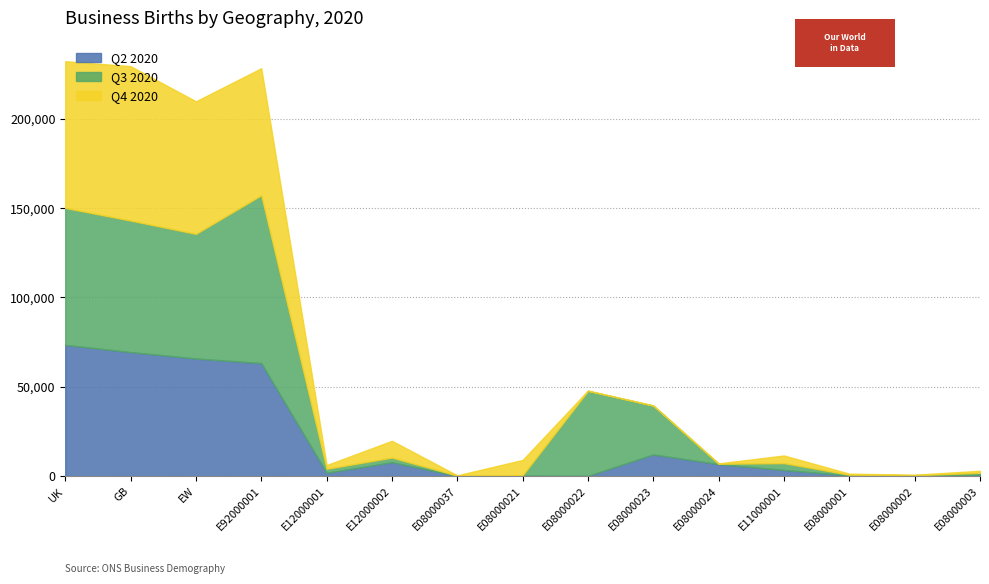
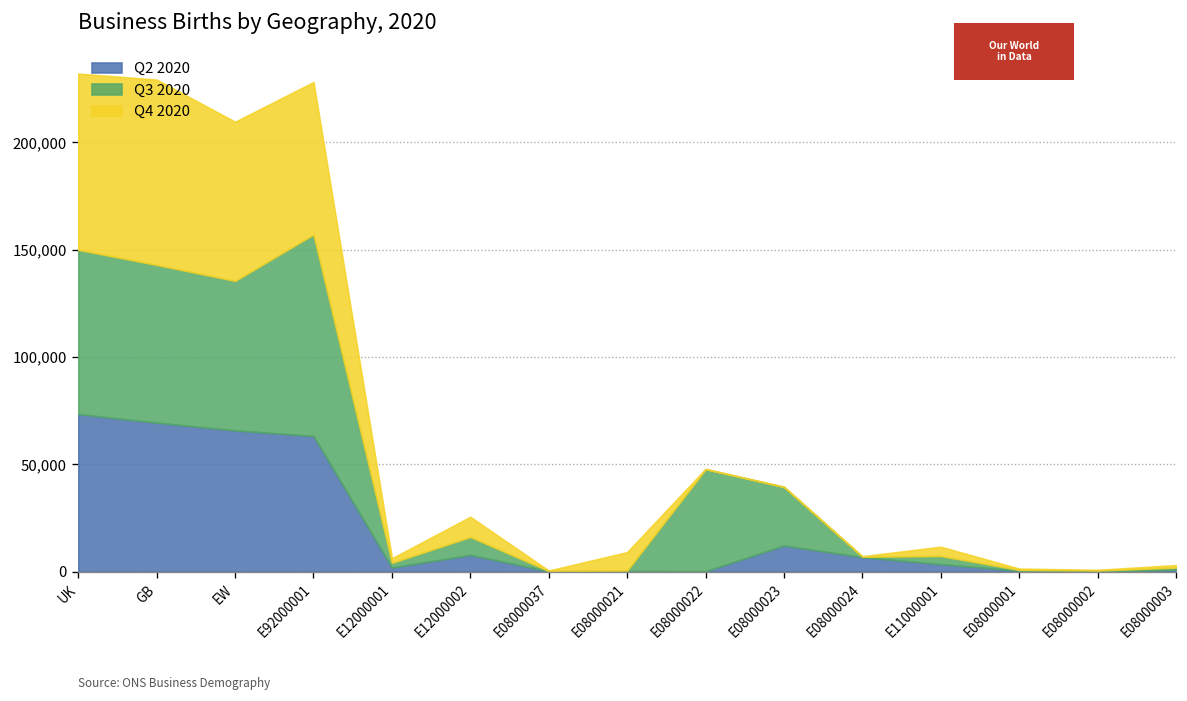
Q3 2020, E12000002: 3,000 -> 8,000
